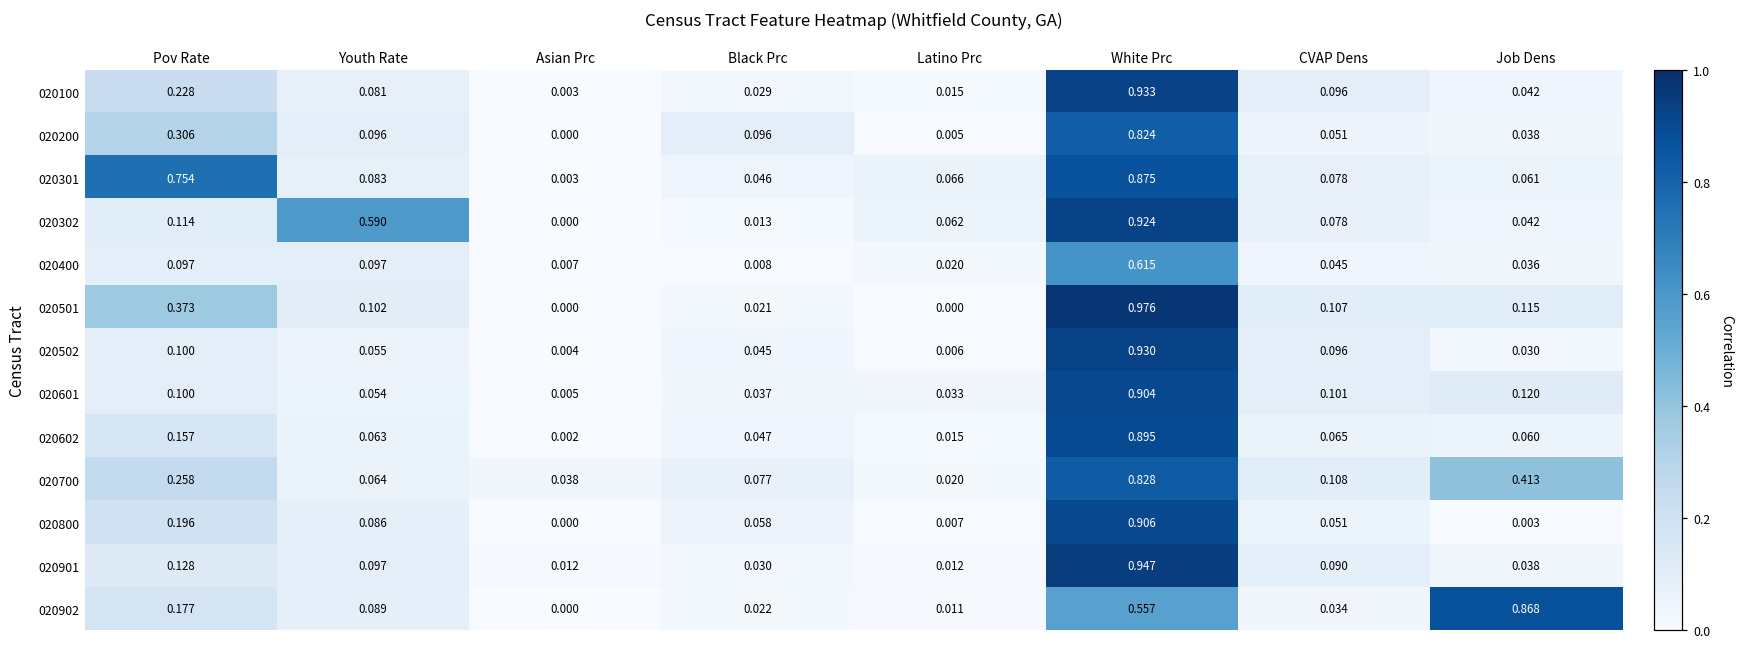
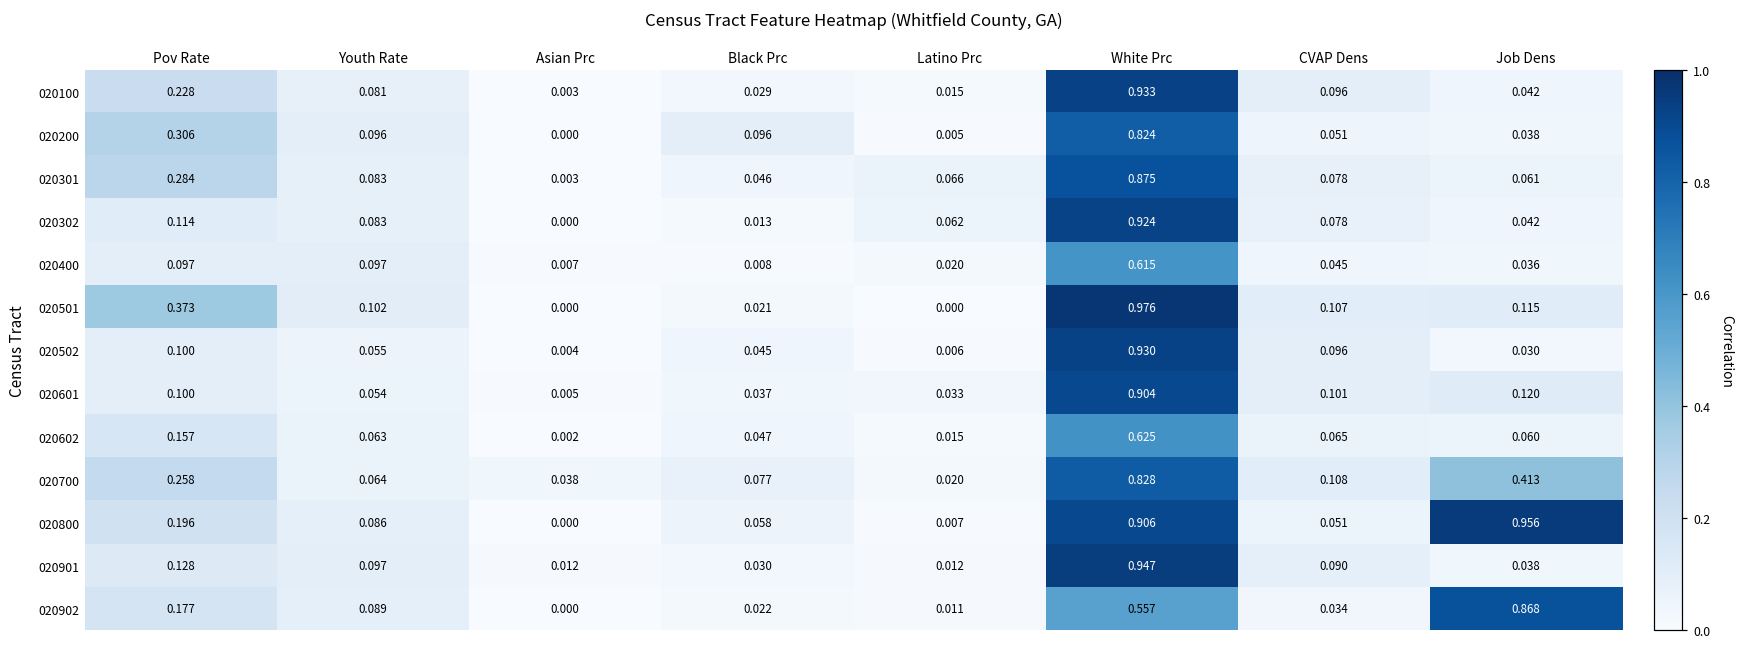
020301, Pov Rate: 0.754 -> 0.284
020302, Youth Rate: 0.590 -> 0.083
020602, White Prc: 0.895 -> 0.625
020800, Job Dens: 0.003 -> 0.956
